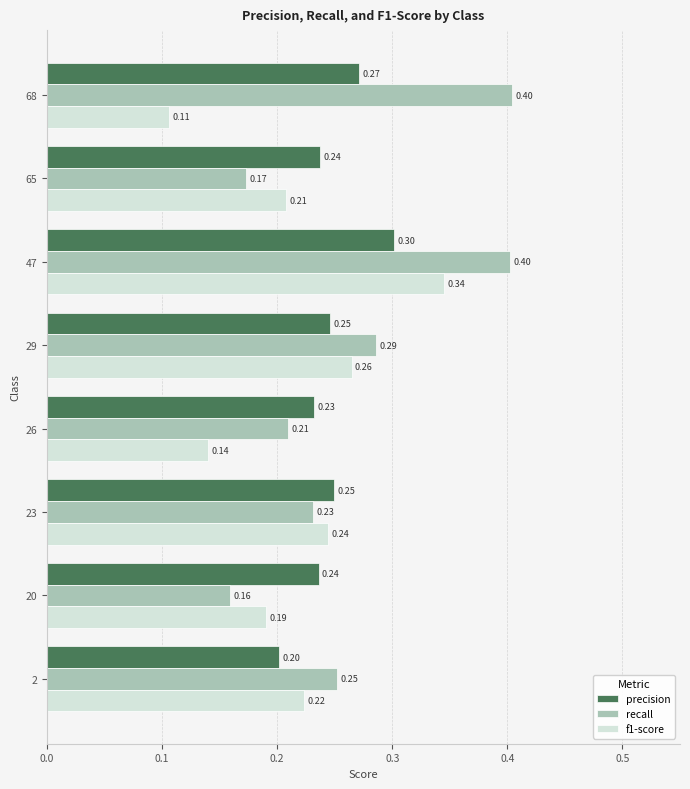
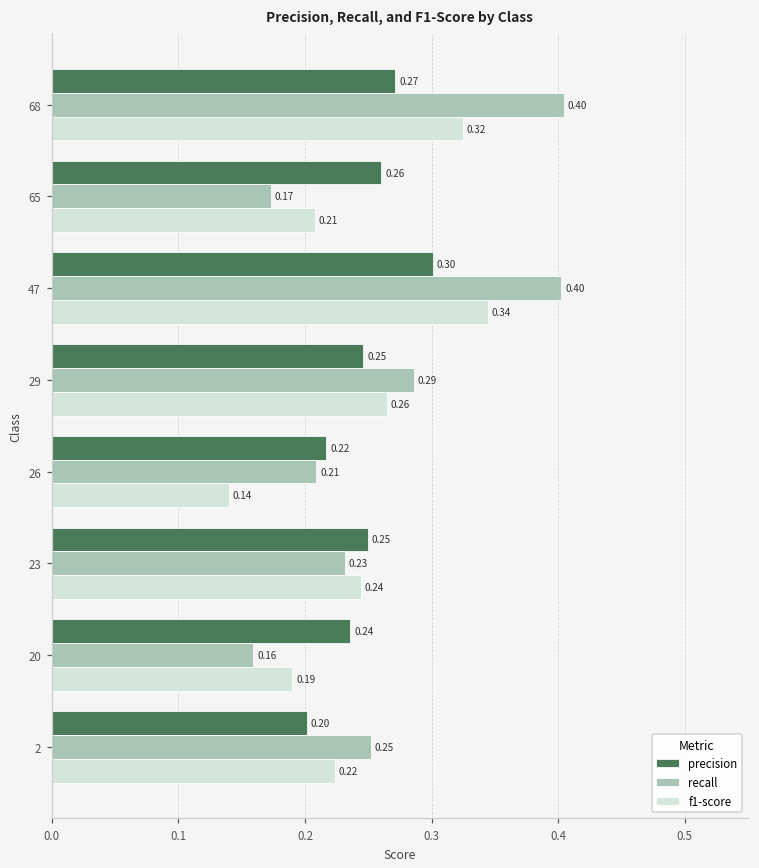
f1-score, 68: 0.11 -> 0.32
precision, 65: 0.24 -> 0.26
precision, 26: 0.23 -> 0.22
